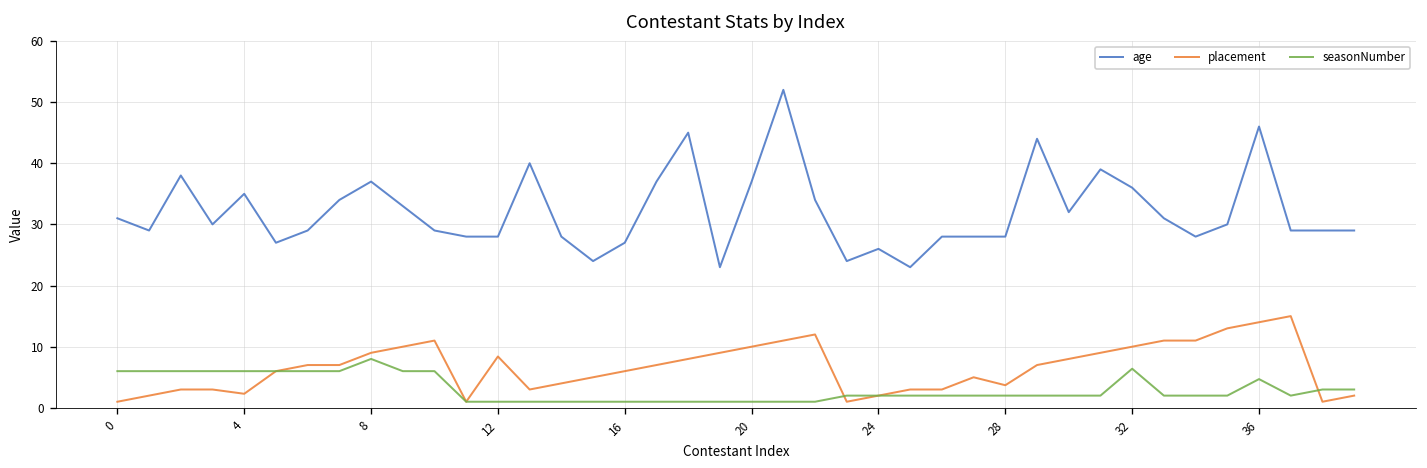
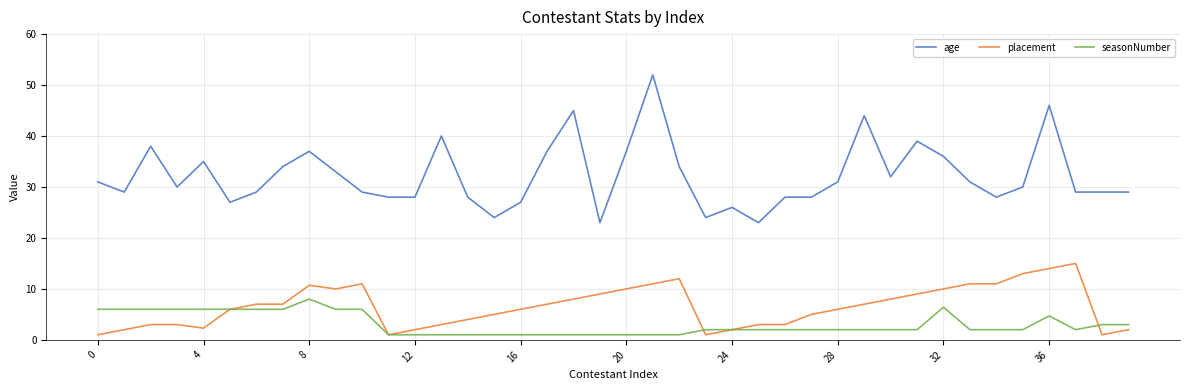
placement, 8: 9 -> 11
placement, 12: 8 -> 2
age, 28: 28 -> 31
placement, 28: 4 -> 6
